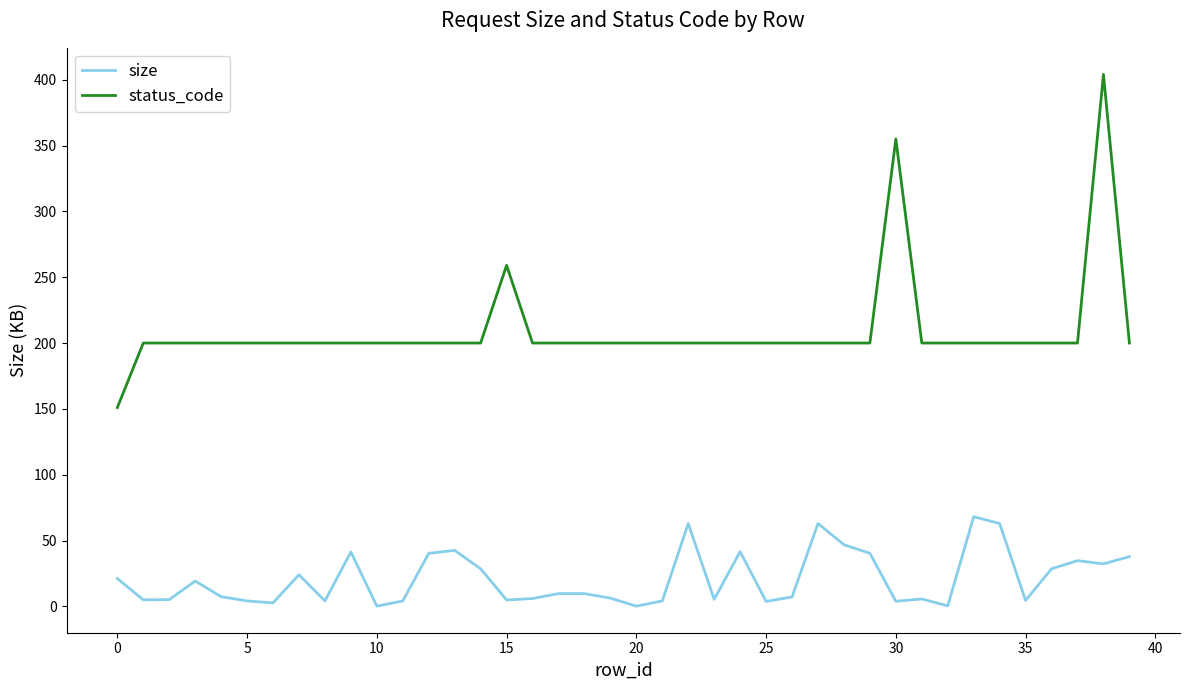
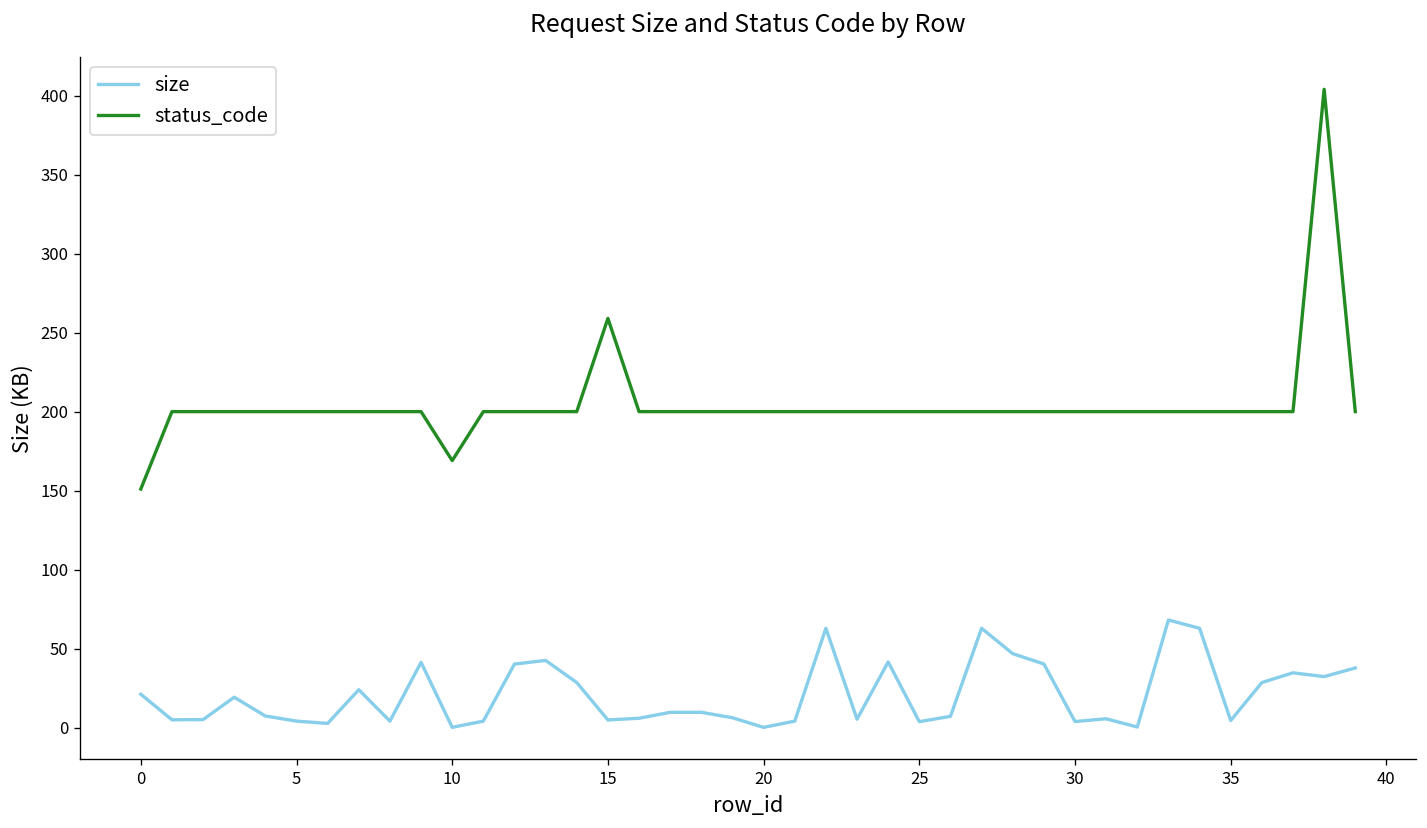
status_code, 10: 200 -> 169
status_code, 30: 355 -> 200
